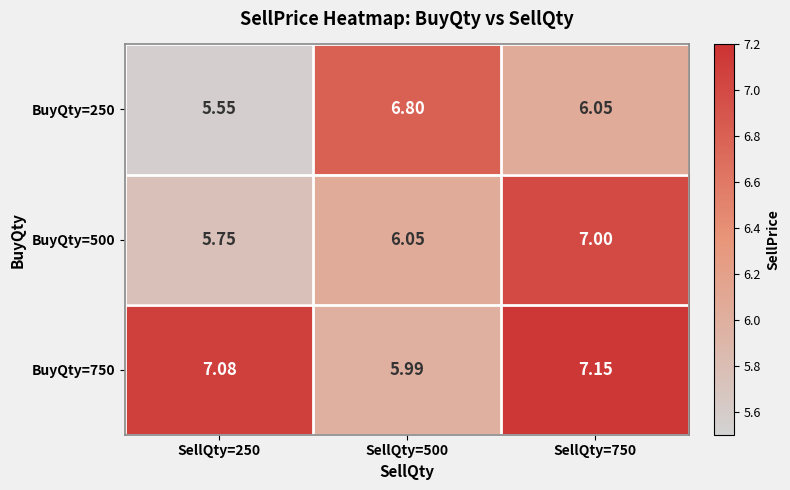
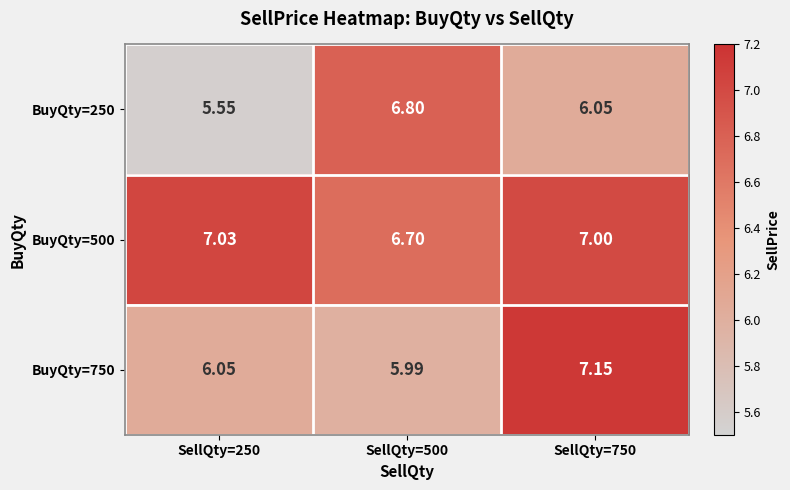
BuyQty=500, SellQty=250: 5.75 -> 7.03
BuyQty=500, SellQty=500: 6.05 -> 6.70
BuyQty=750, SellQty=250: 7.08 -> 6.05
